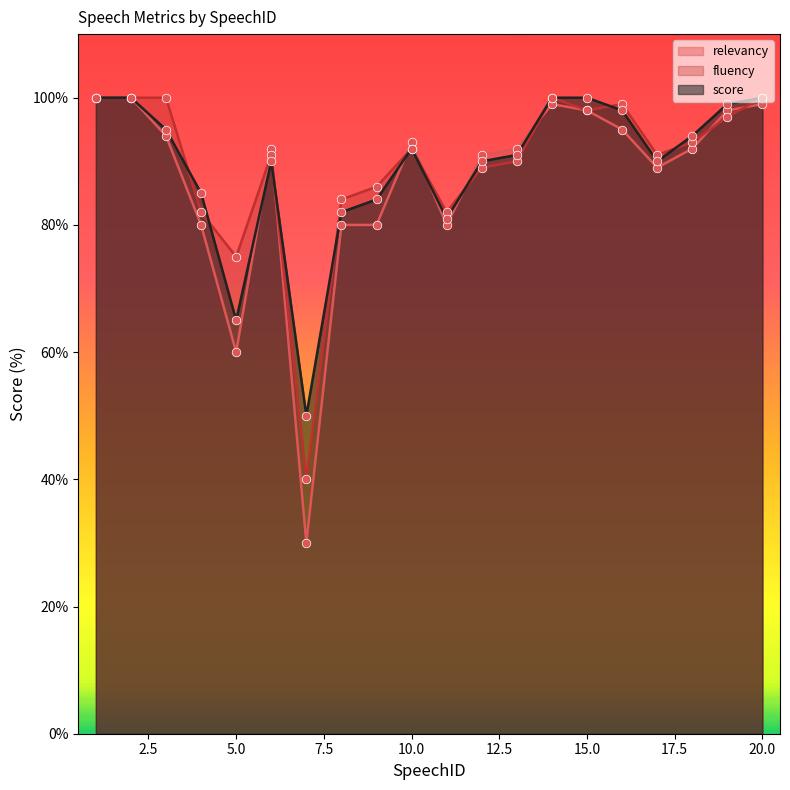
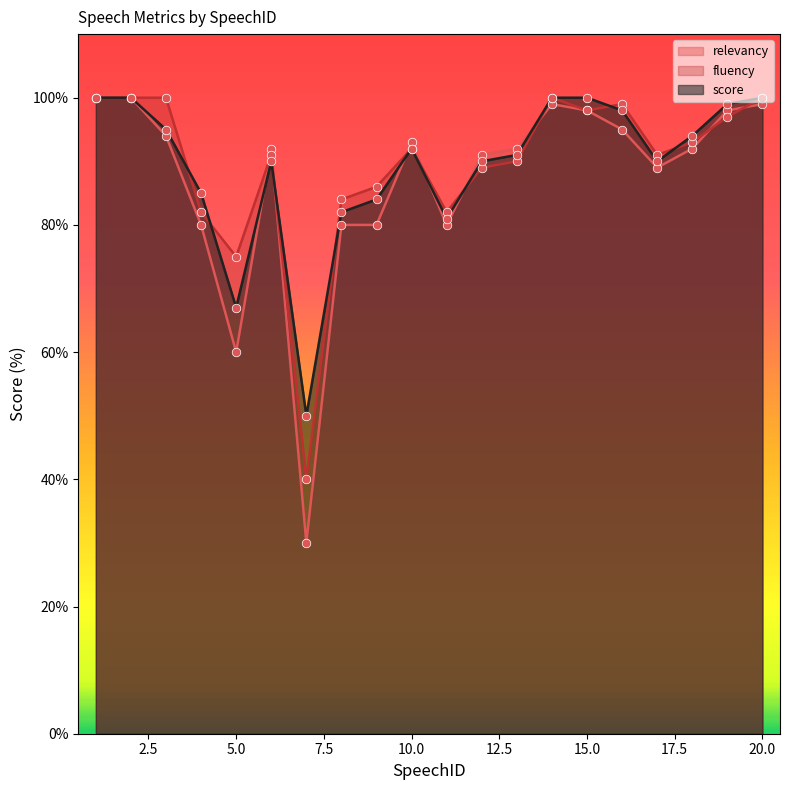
score, 5.0: 65% -> 67%
